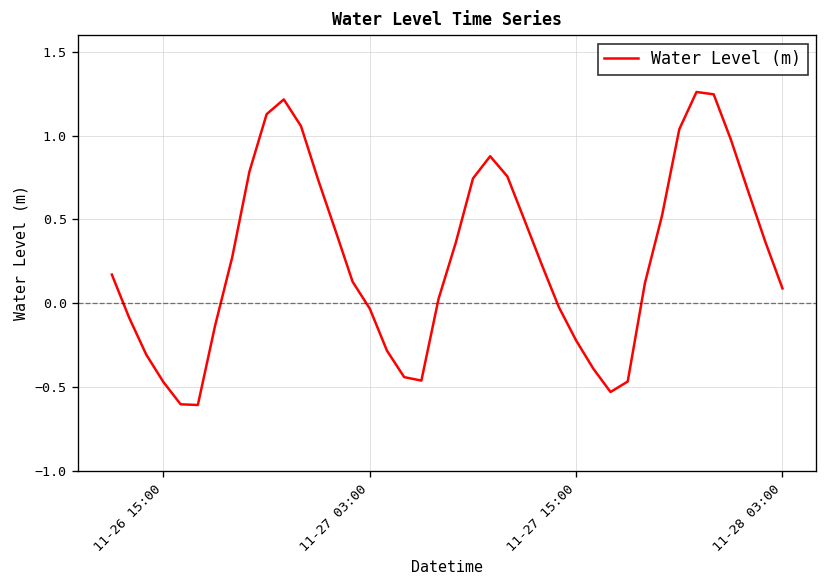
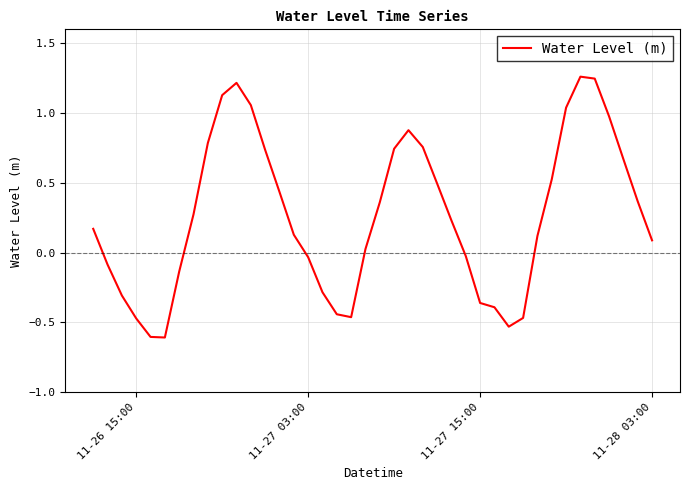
11-27 15:00: -0.22 -> -0.36
